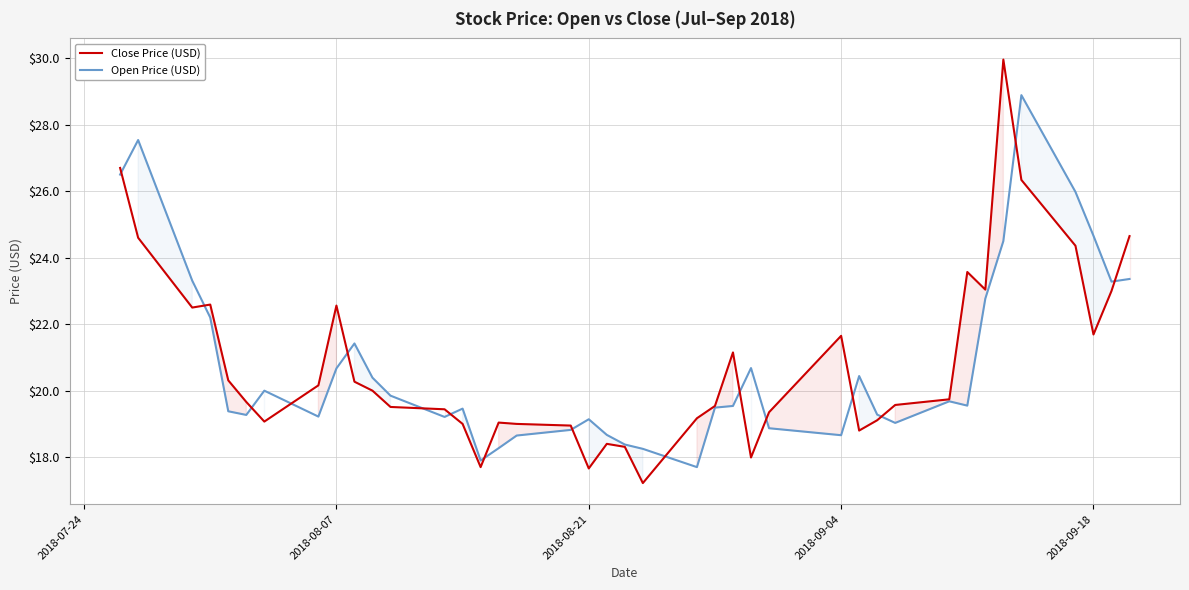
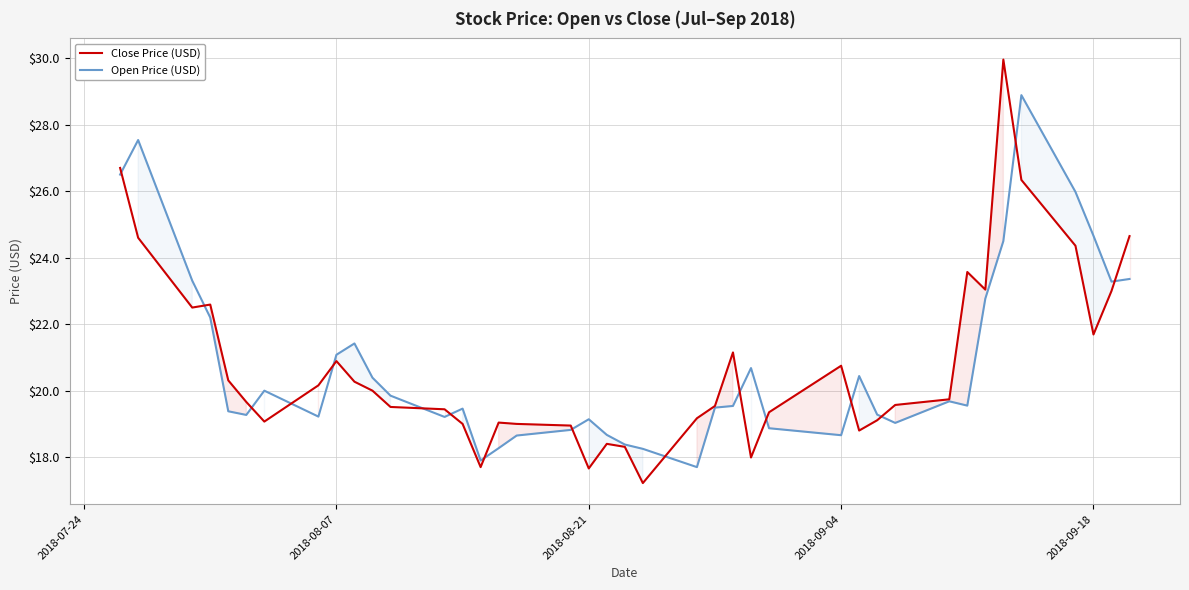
Close Price (USD), 2018-08-07: $22.6 -> $20.9
Open Price (USD), 2018-08-07: $20.7 -> $21.1
Close Price (USD), 2018-09-04: $21.7 -> $20.8
